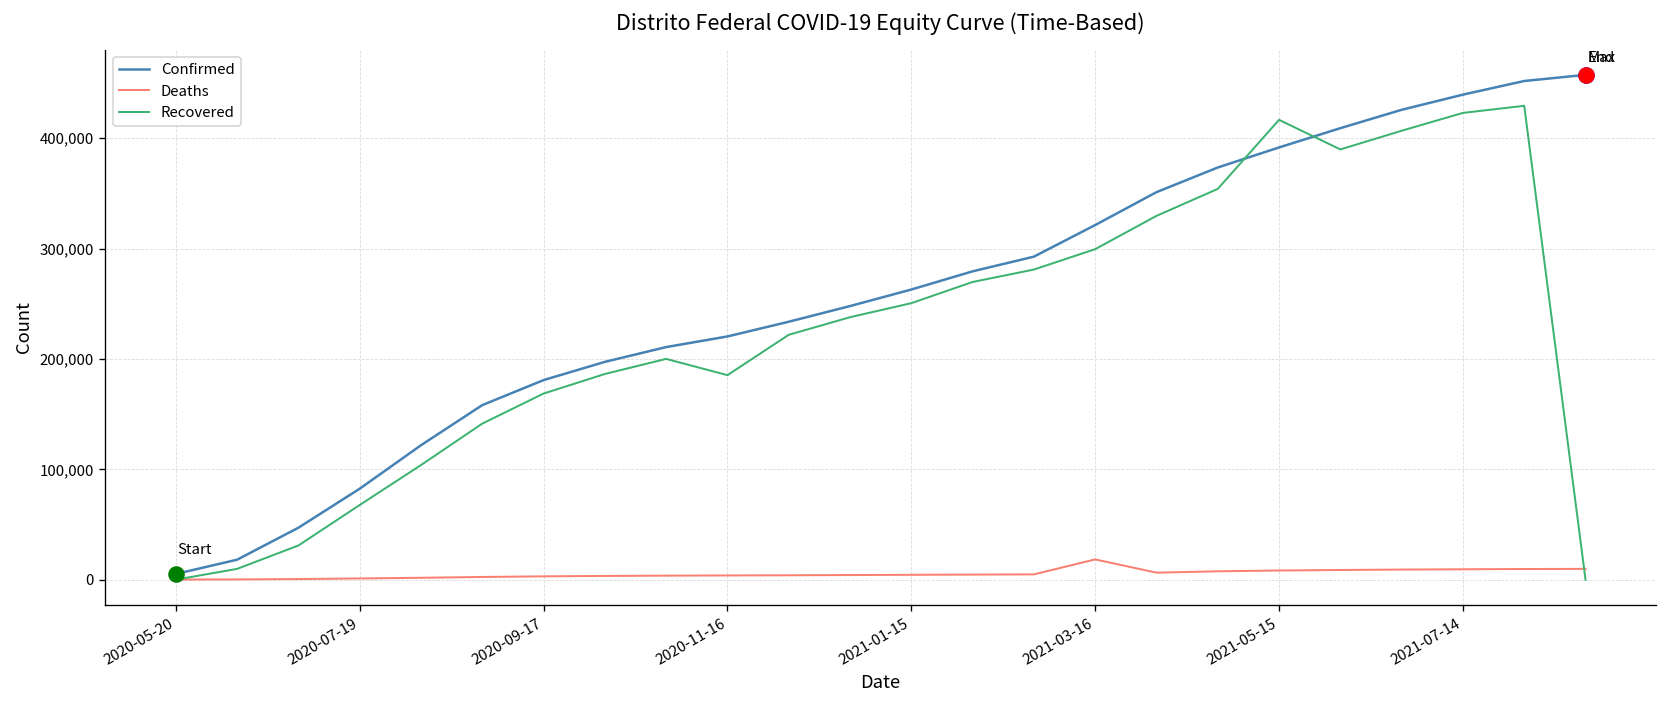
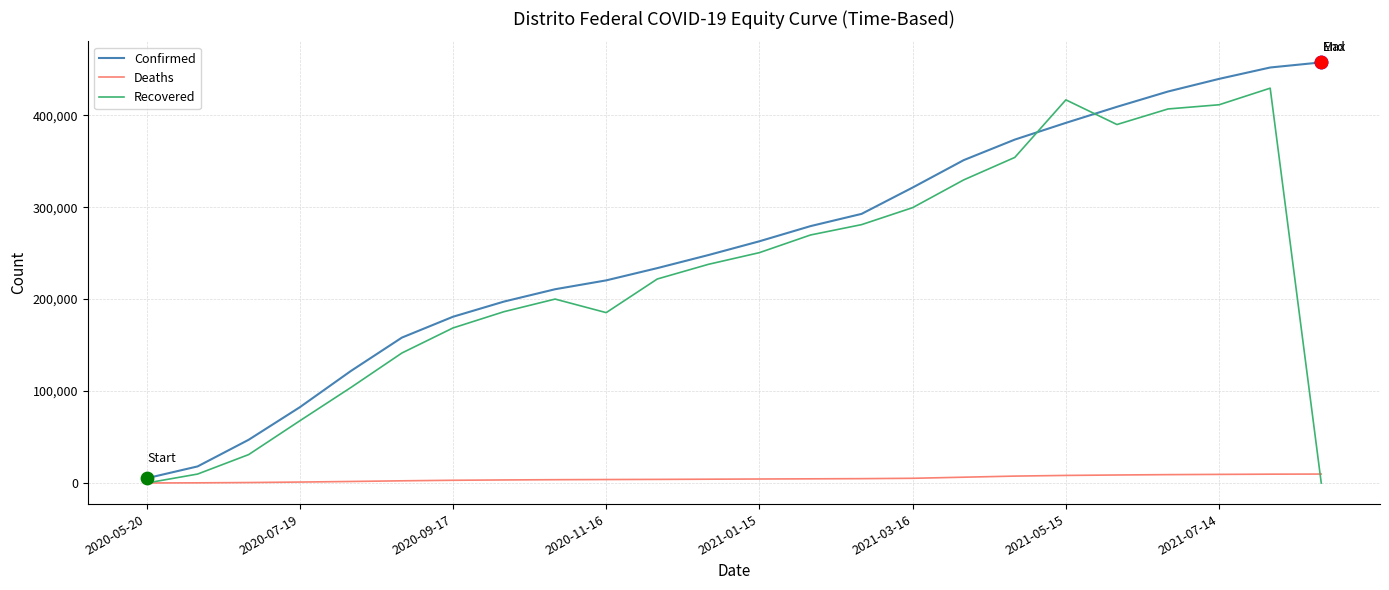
Deaths, 2021-03-16: 20,000 -> 10,000
Recovered, 2021-07-14: 420,000 -> 410,000
